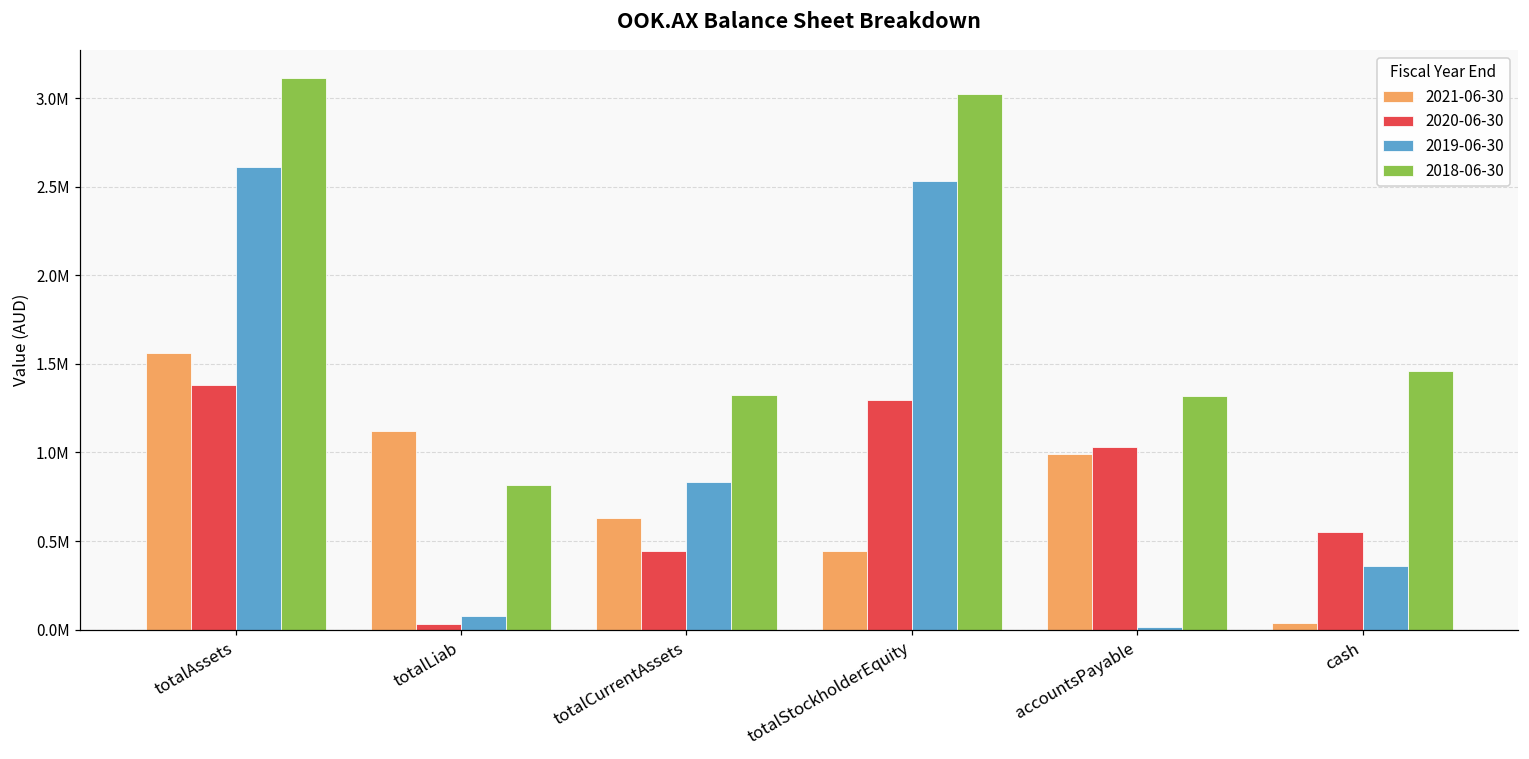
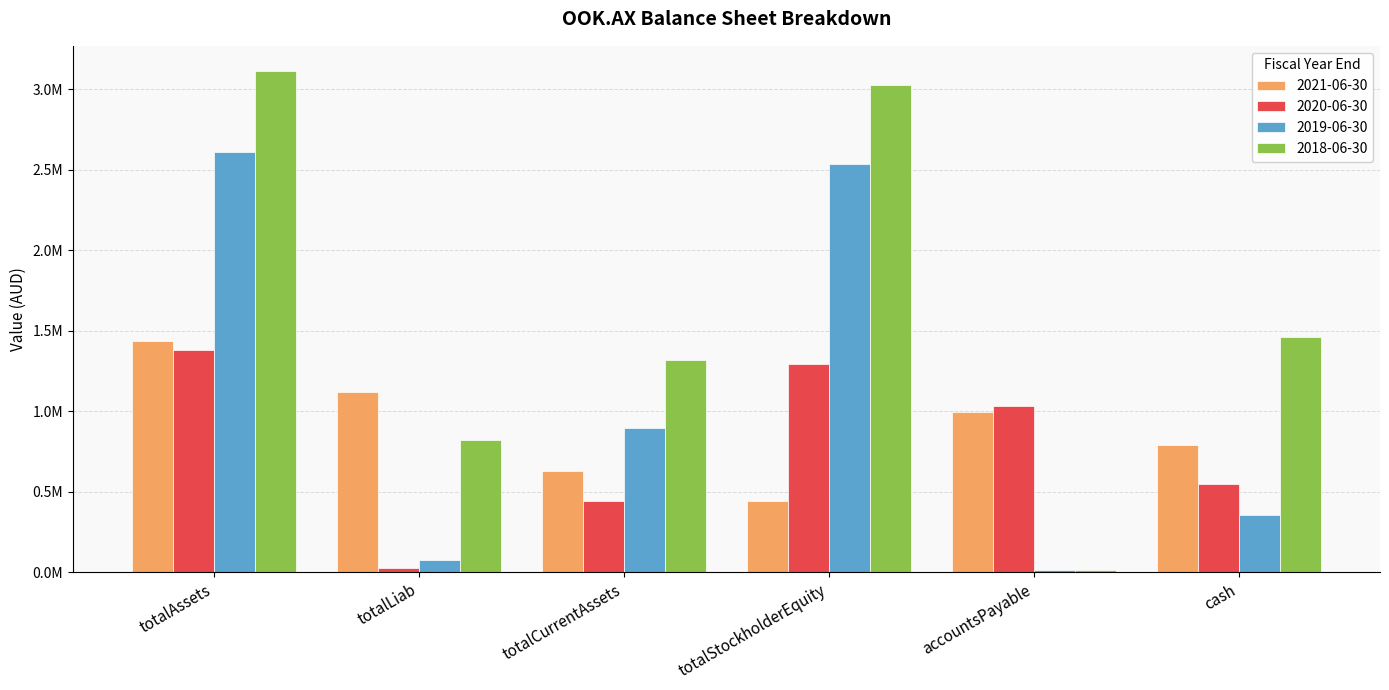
2021-06-30, totalAssets: 1560000 -> 1440000
2019-06-30, totalCurrentAssets: 830000 -> 890000
2018-06-30, accountsPayable: 1320000 -> 20000
2021-06-30, cash: 40000 -> 790000
